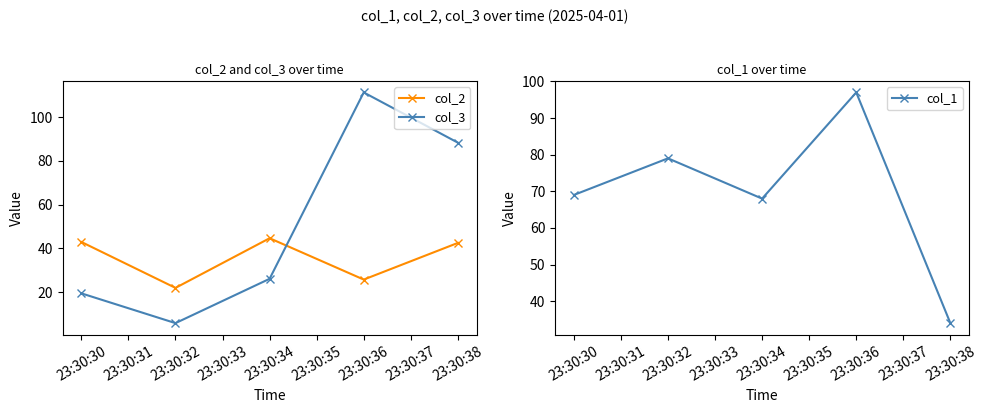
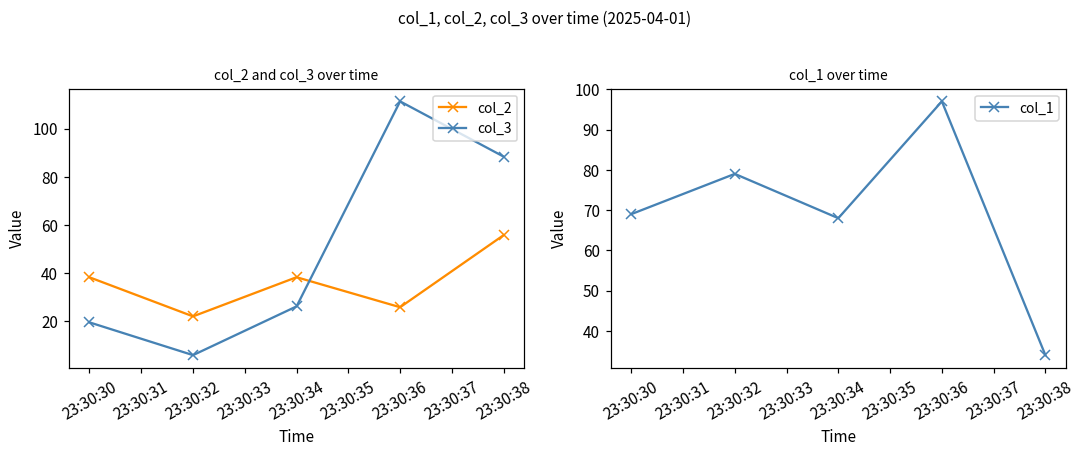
col_2 and col_3 over time, col_2, 23:30:30: 43 -> 38
col_2 and col_3 over time, col_2, 23:30:34: 45 -> 38
col_2 and col_3 over time, col_2, 23:30:38: 43 -> 56
